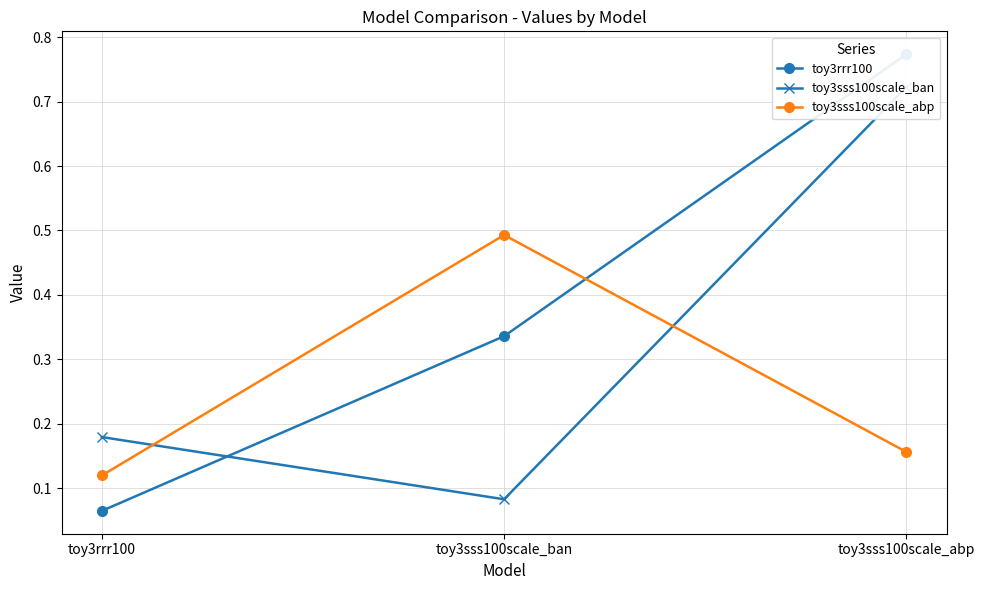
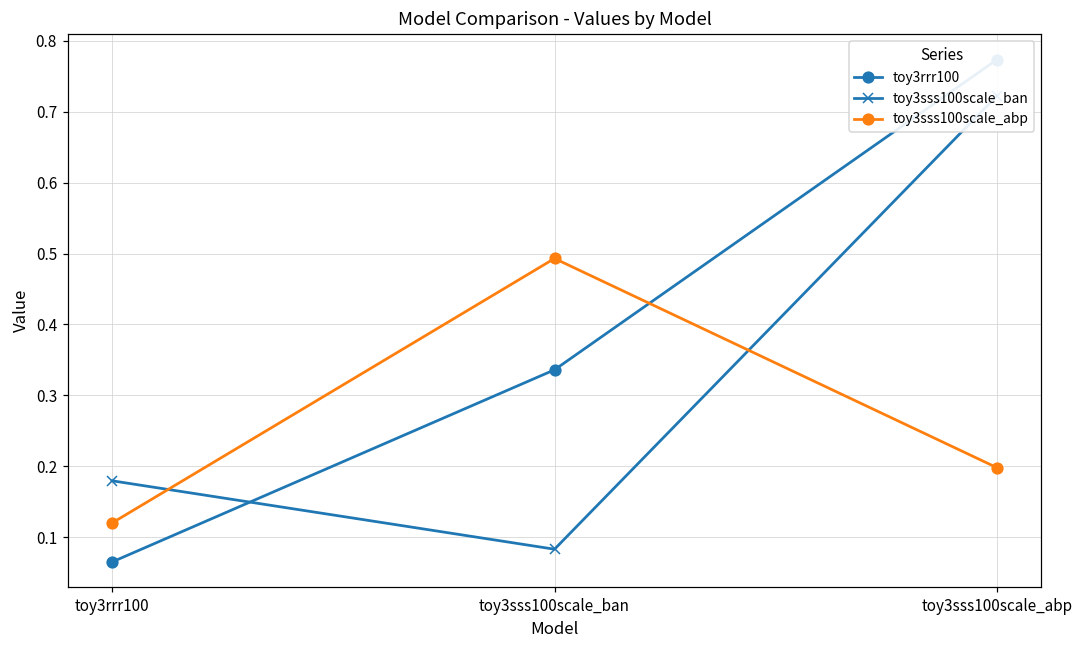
toy3sss100scale_abp, toy3sss100scale_abp: 0.16 -> 0.20
